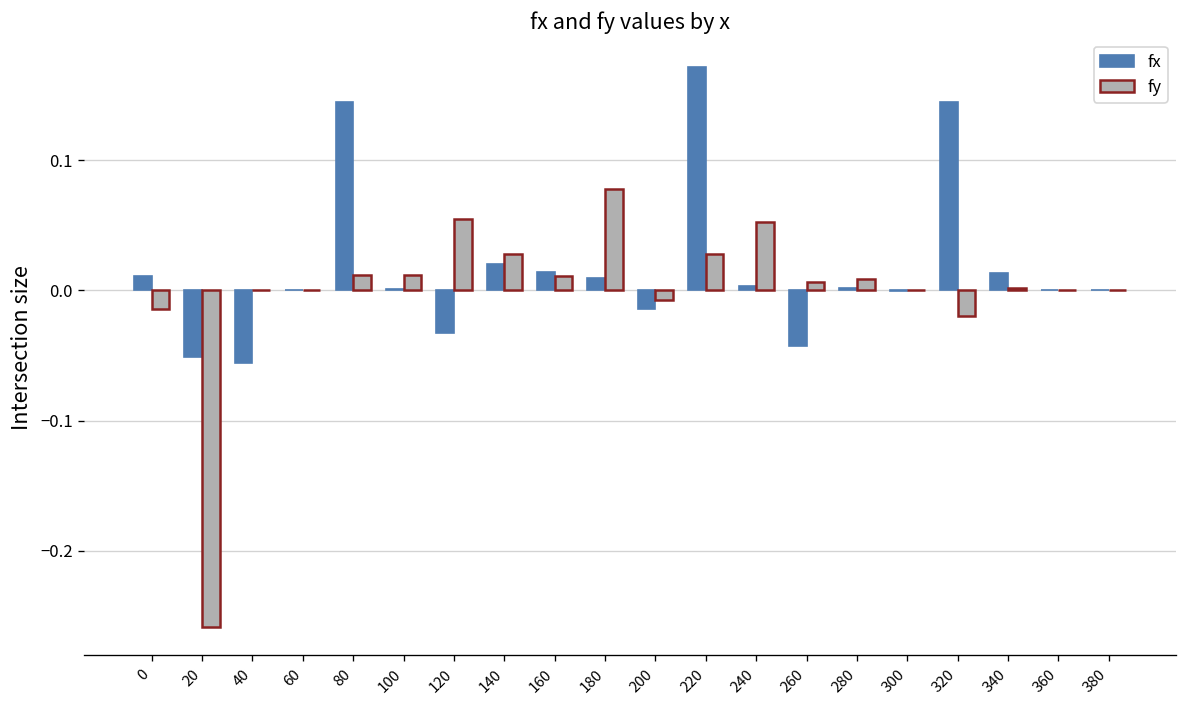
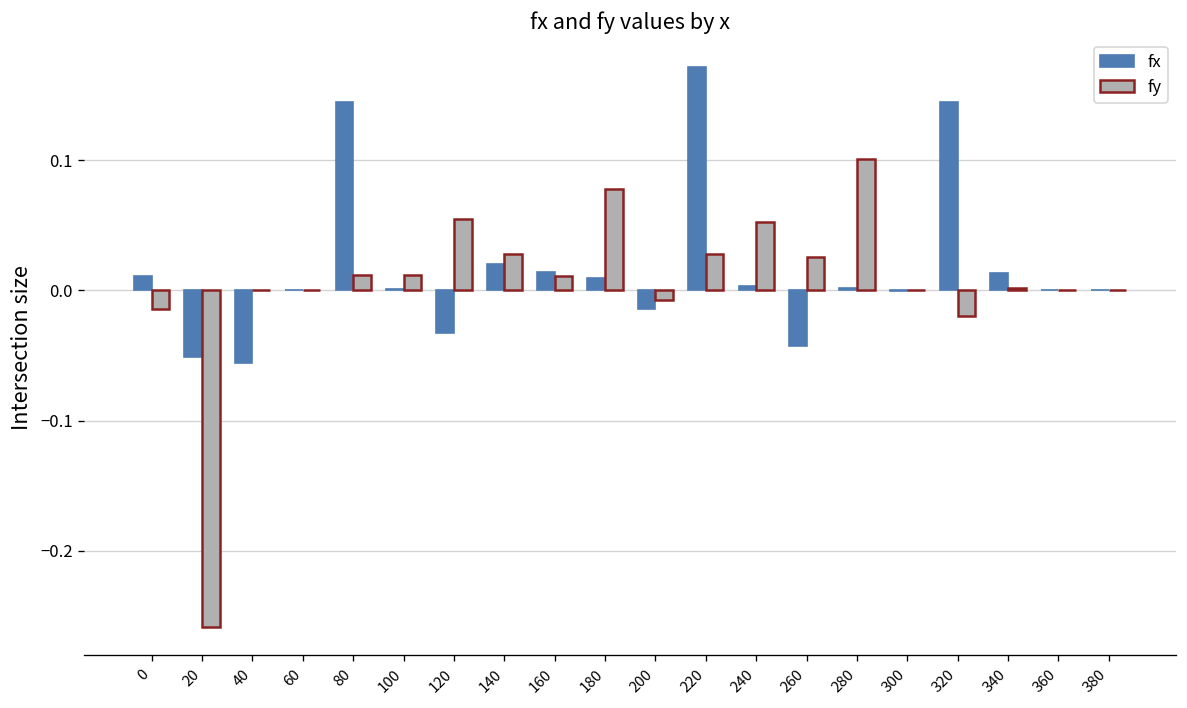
fy, 260: 0.007 -> 0.026
fy, 280: 0.009 -> 0.101
